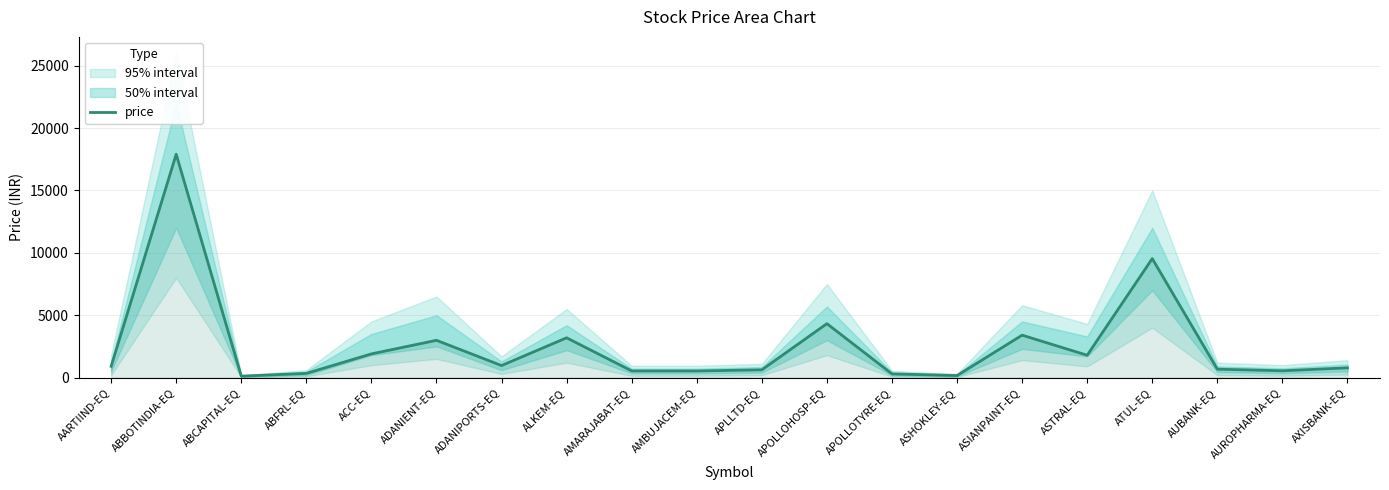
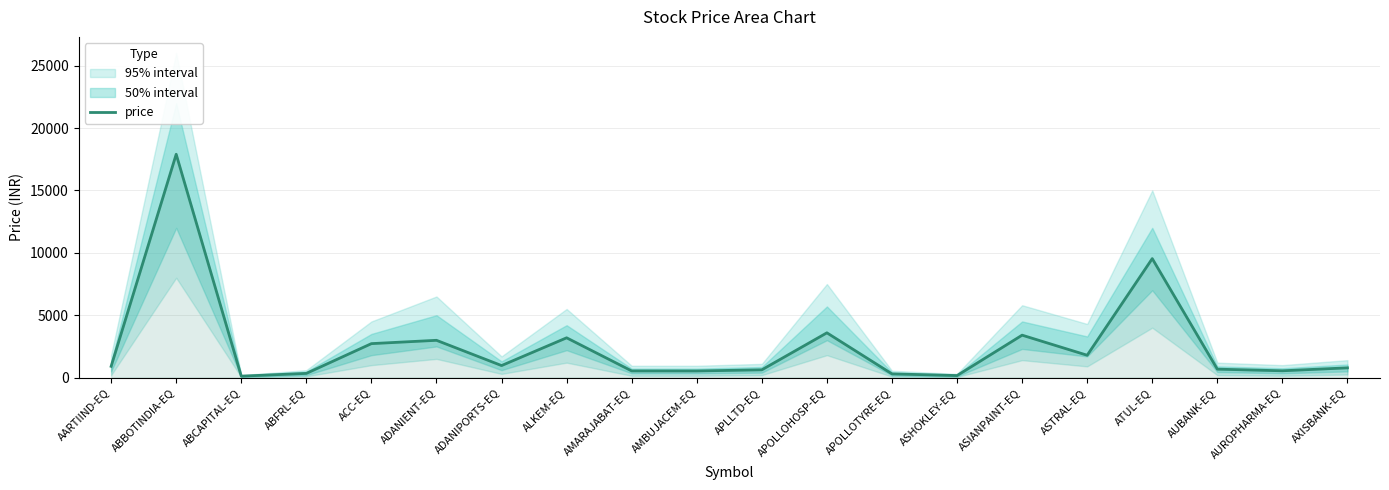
price, ACC-EQ: 1900 -> 2700
price, APOLLOHOSP-EQ: 4300 -> 3600
